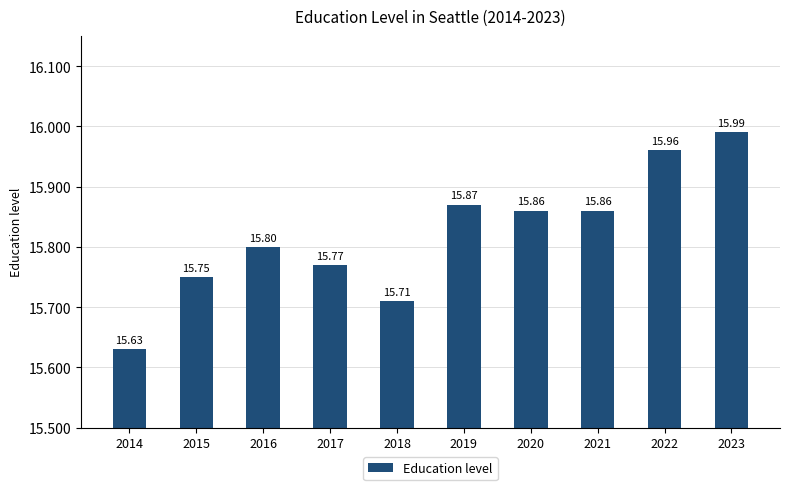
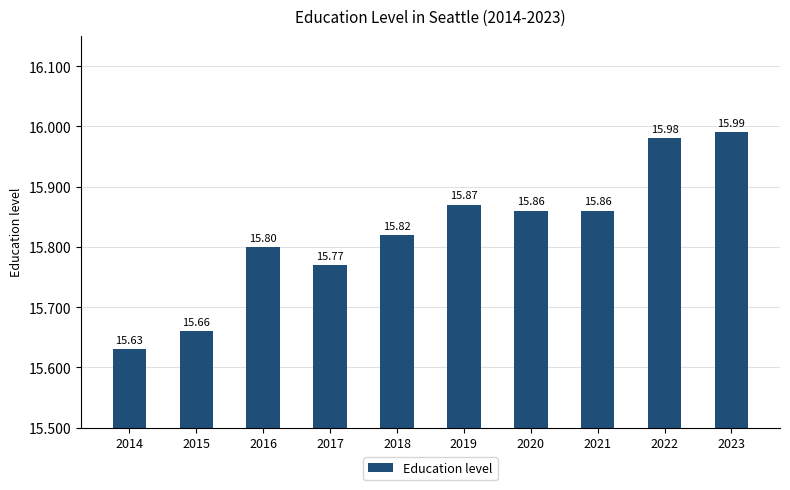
2015: 15.75 -> 15.66
2018: 15.71 -> 15.82
2022: 15.96 -> 15.98
